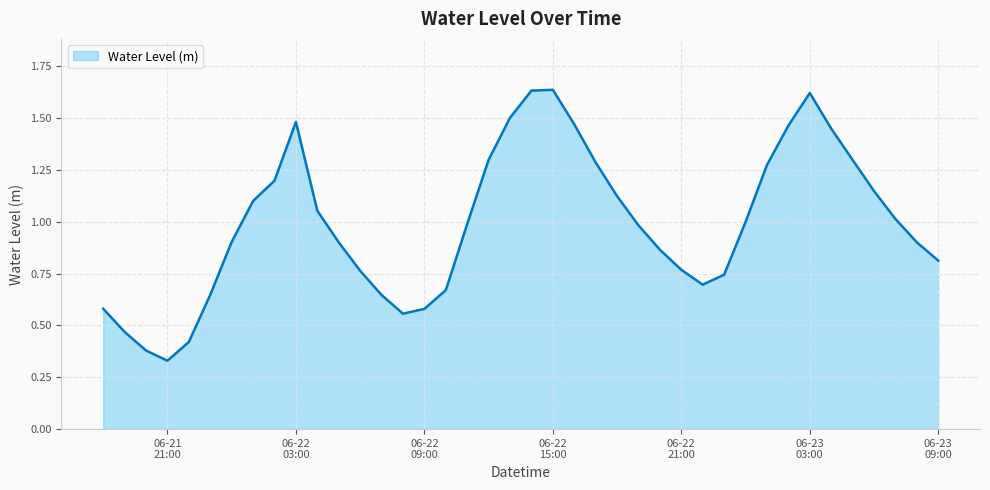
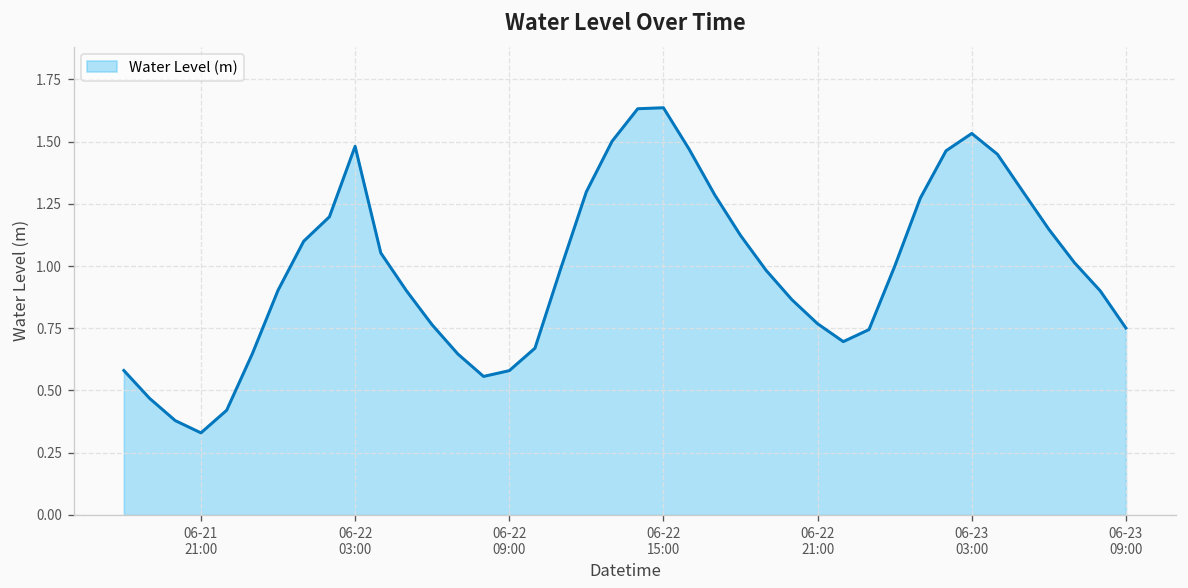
06-23 03:00: 1.62 -> 1.53
06-23 09:00: 0.81 -> 0.75
